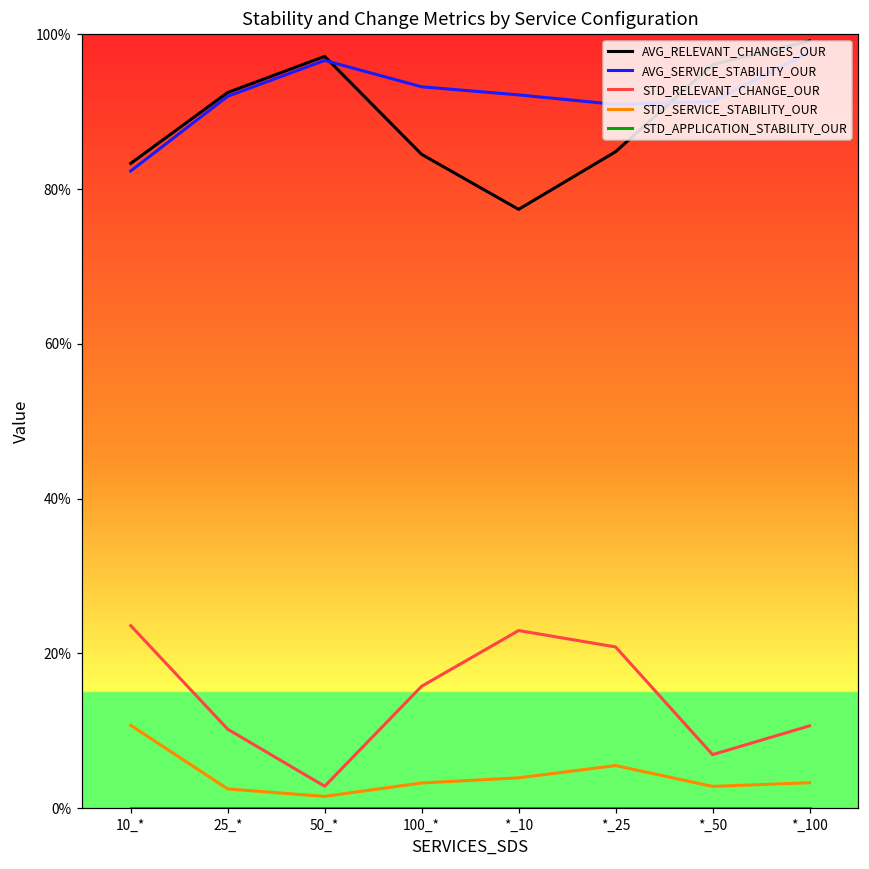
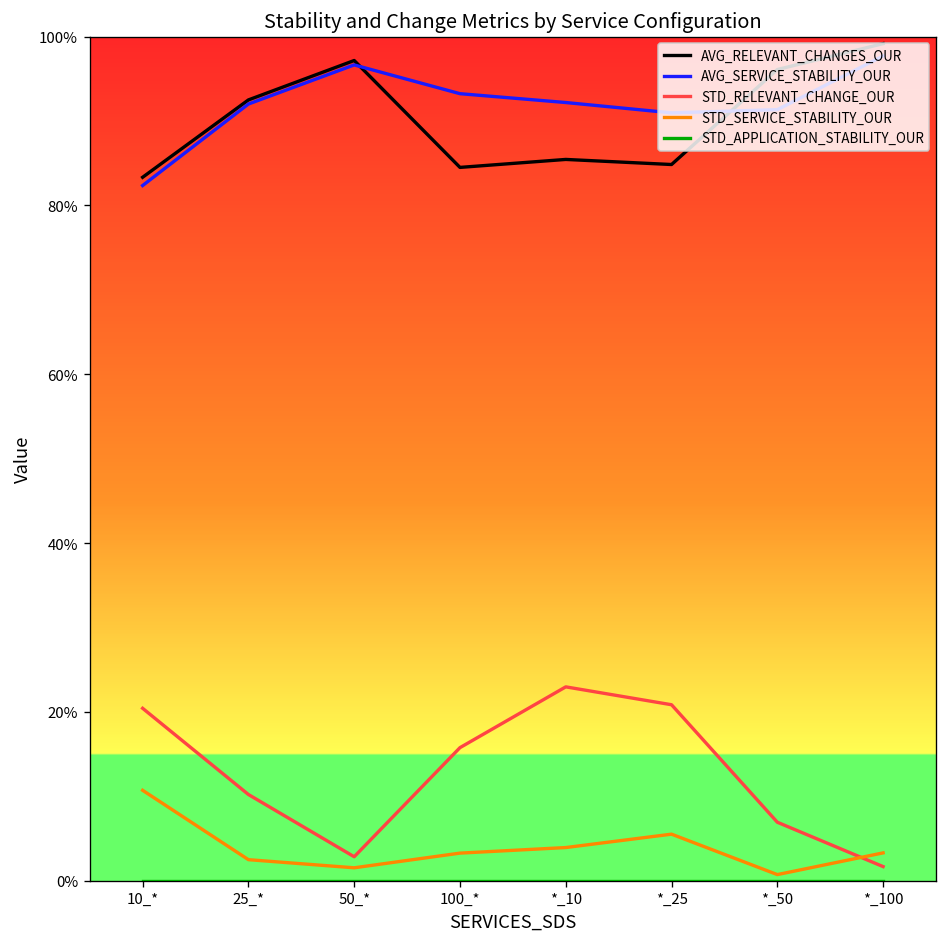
STD_RELEVANT_CHANGE_OUR, 10_*: 24% -> 20%
AVG_RELEVANT_CHANGES_OUR, *_10: 77% -> 85%
STD_SERVICE_STABILITY_OUR, *_50: 3% -> 1%
STD_RELEVANT_CHANGE_OUR, *_100: 11% -> 2%
